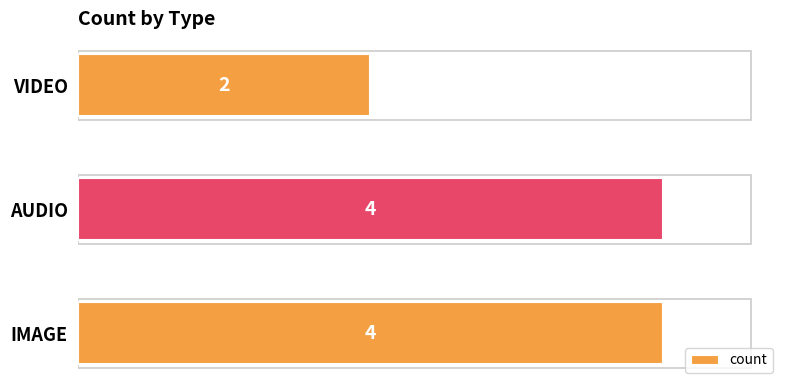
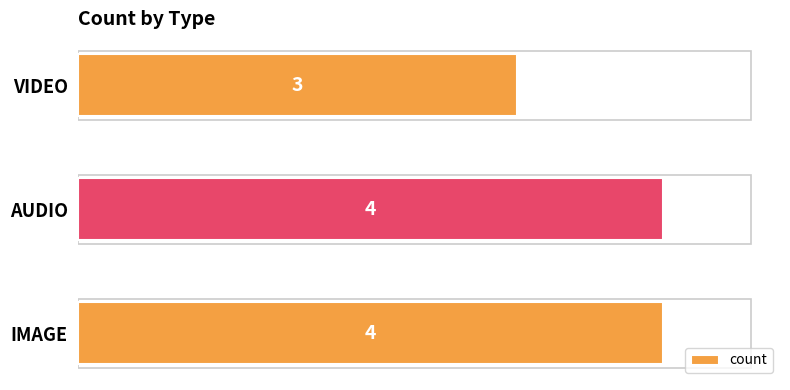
VIDEO: 2 -> 3
